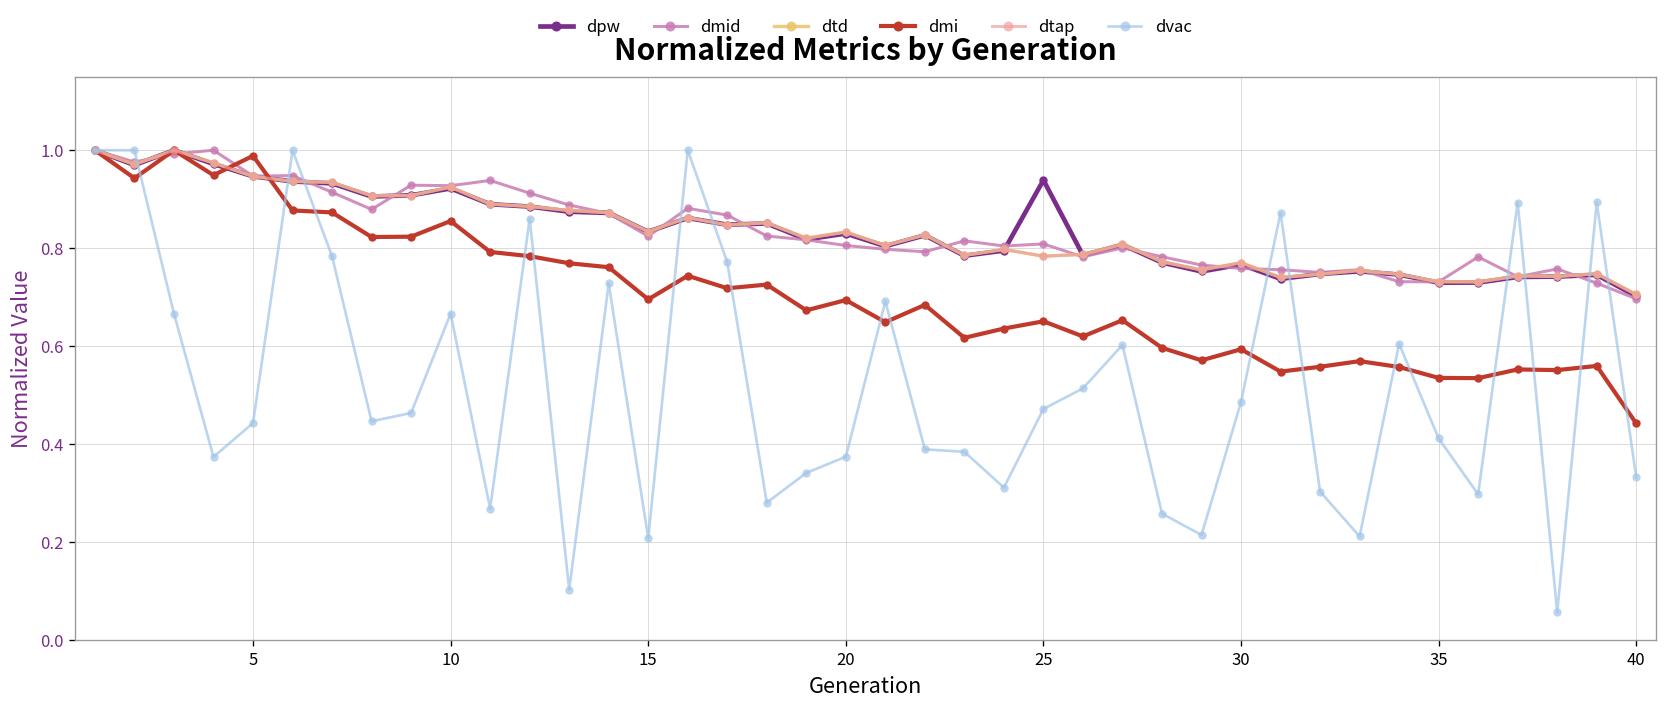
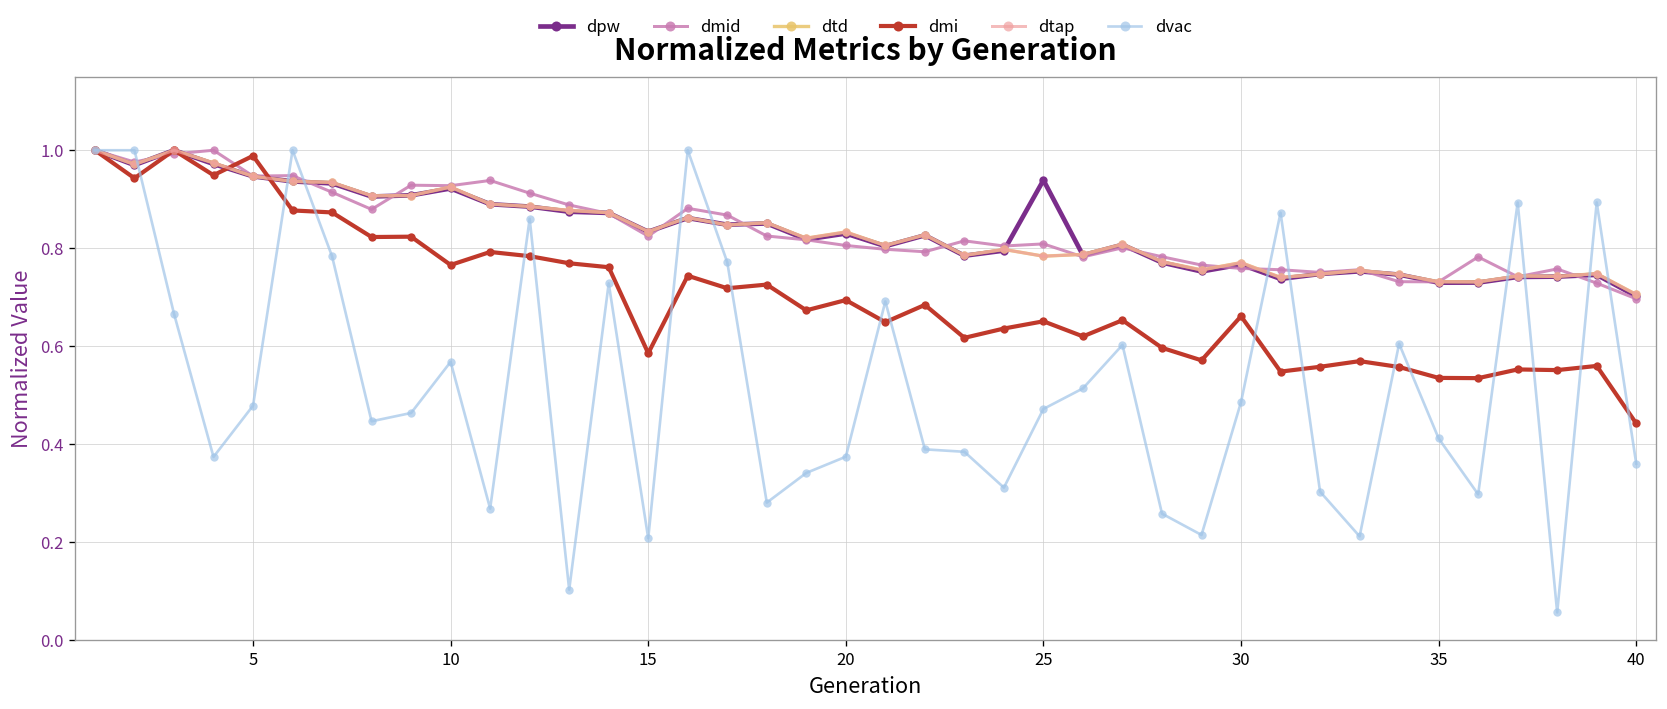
dvac, 5: 0.44 -> 0.48
dmi, 10: 0.86 -> 0.77
dvac, 10: 0.67 -> 0.57
dmi, 15: 0.70 -> 0.59
dmi, 30: 0.59 -> 0.66
dvac, 40: 0.33 -> 0.36
